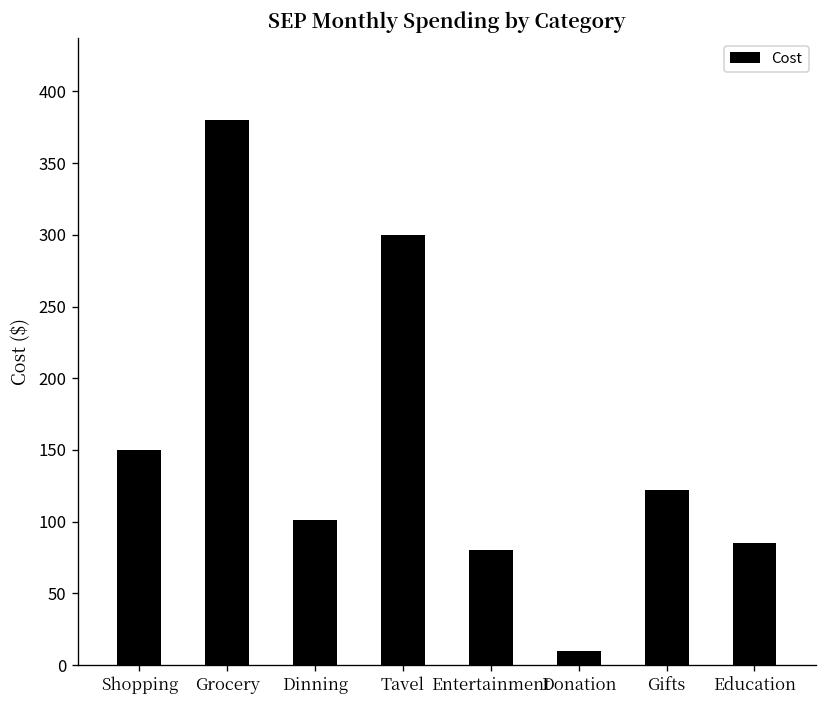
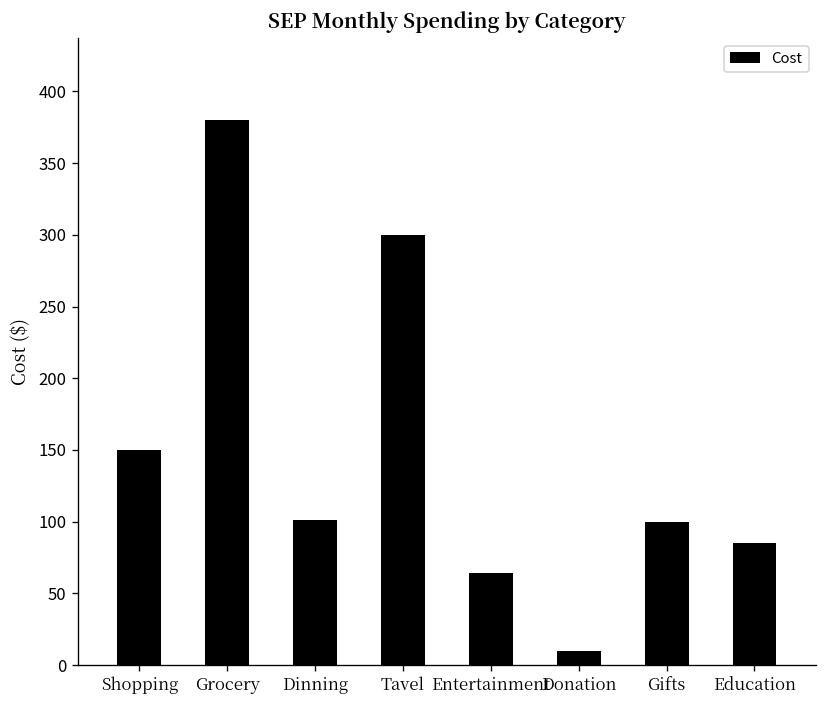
Entertainment: 80 -> 64
Gifts: 122 -> 100
